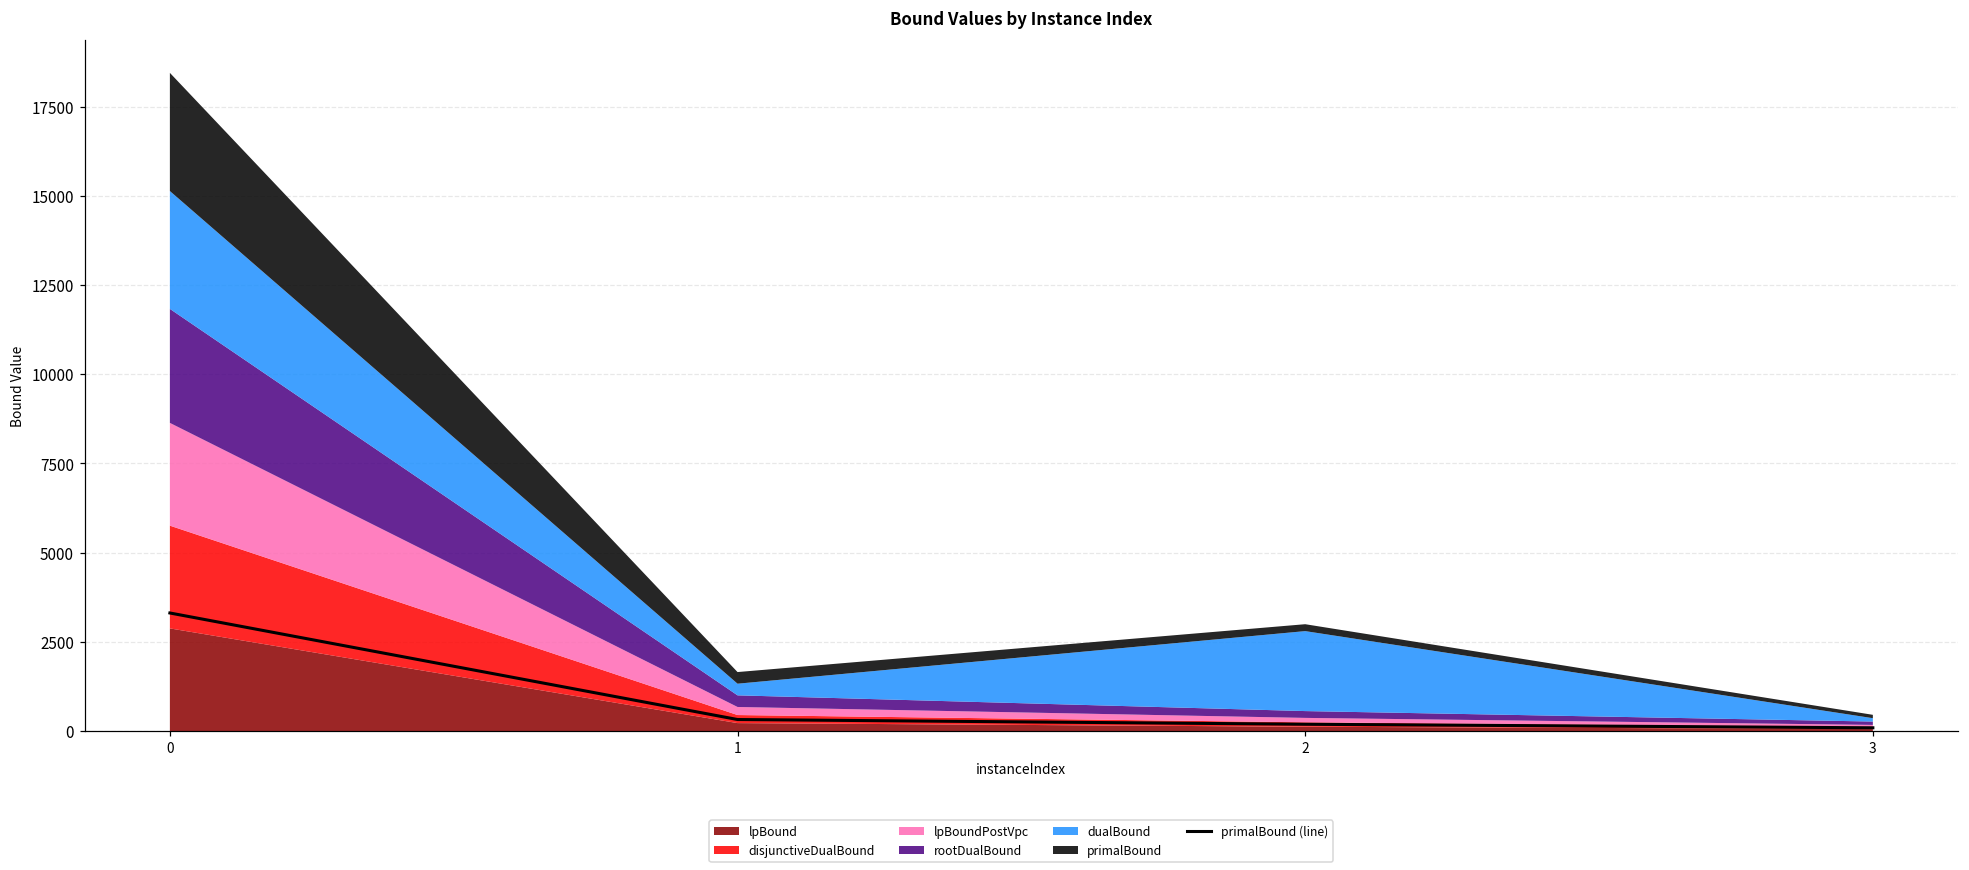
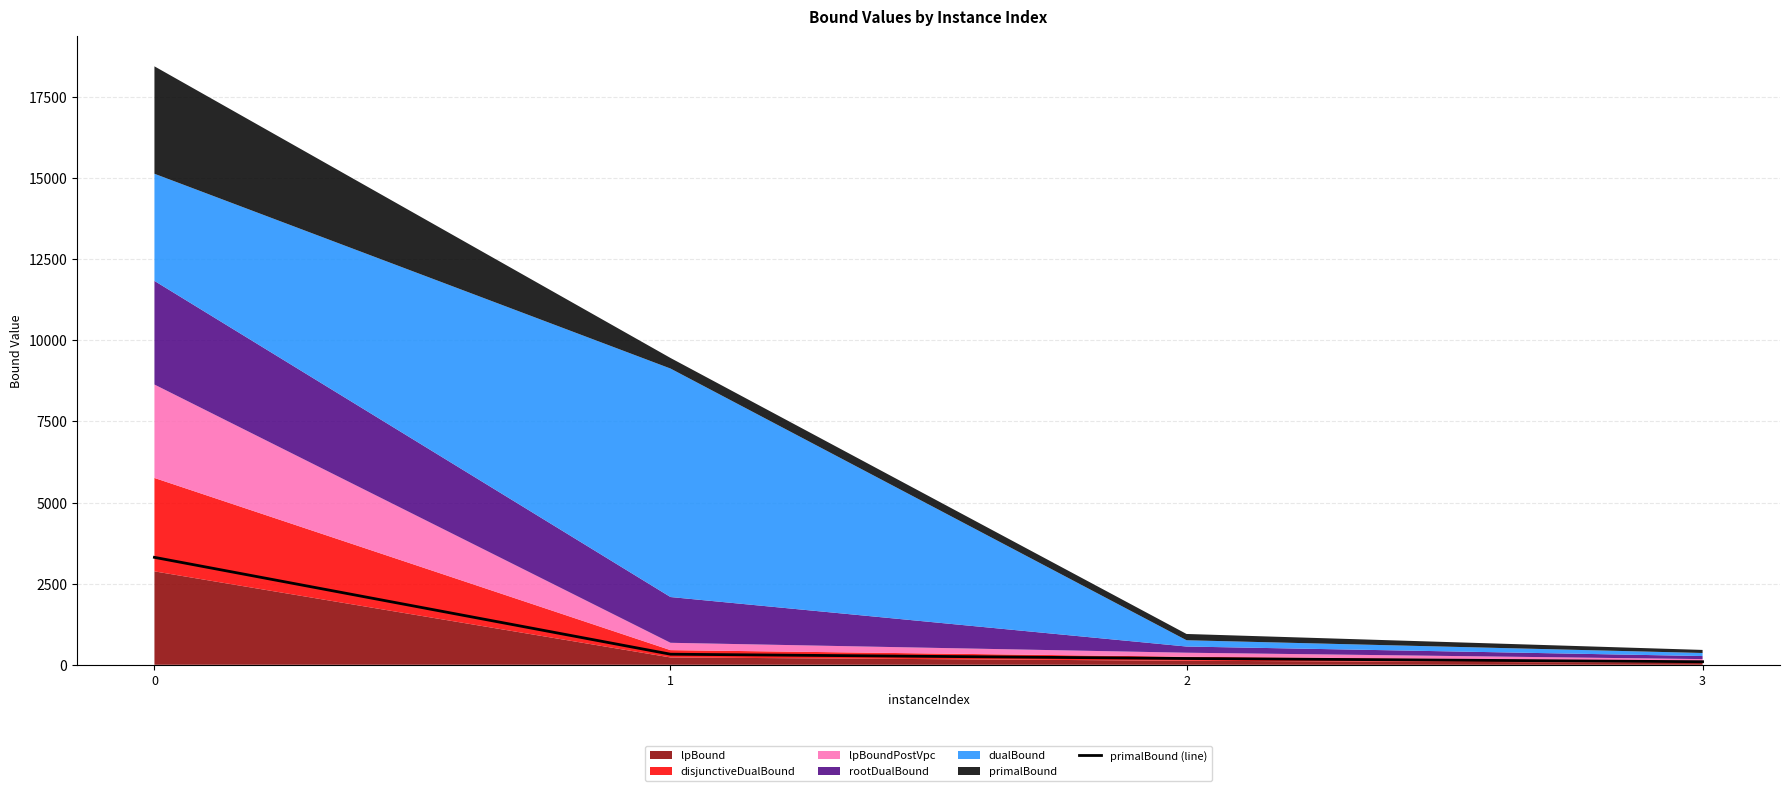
rootDualBound, 1: 300 -> 1400
dualBound, 1: 300 -> 7000
dualBound, 2: 2200 -> 200
